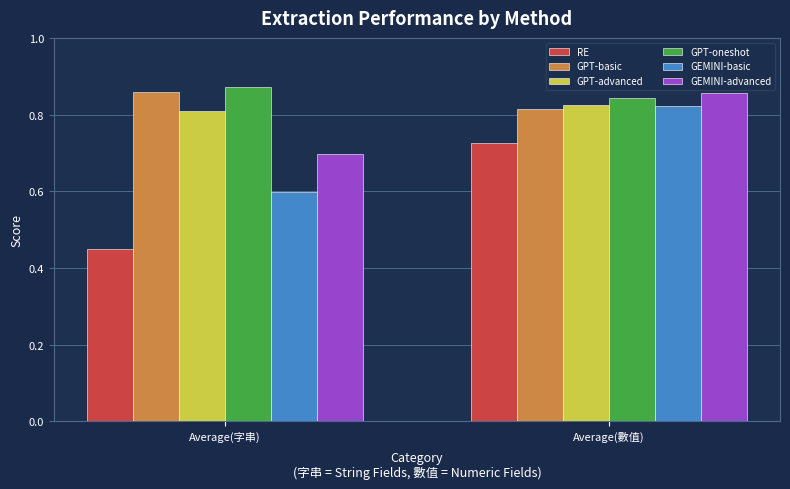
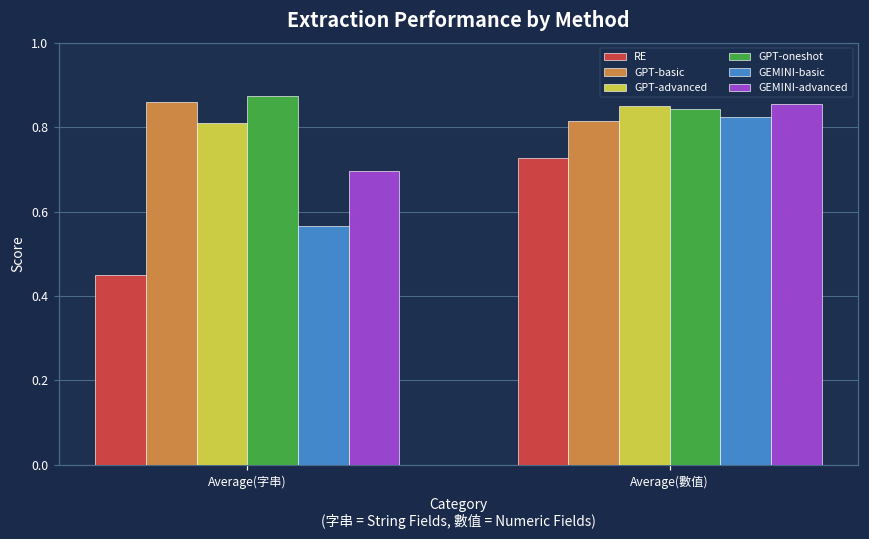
GEMINI-basic, Average(字串): 0.60 -> 0.57
GPT-advanced, Average(數值): 0.83 -> 0.85
